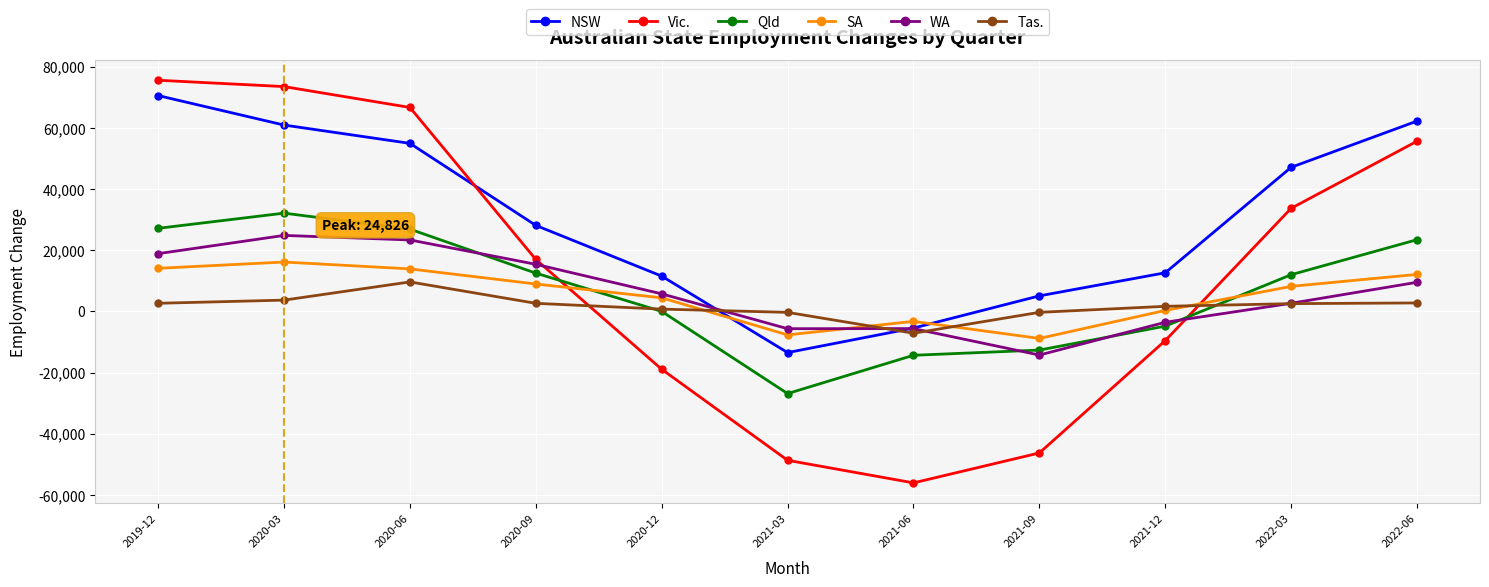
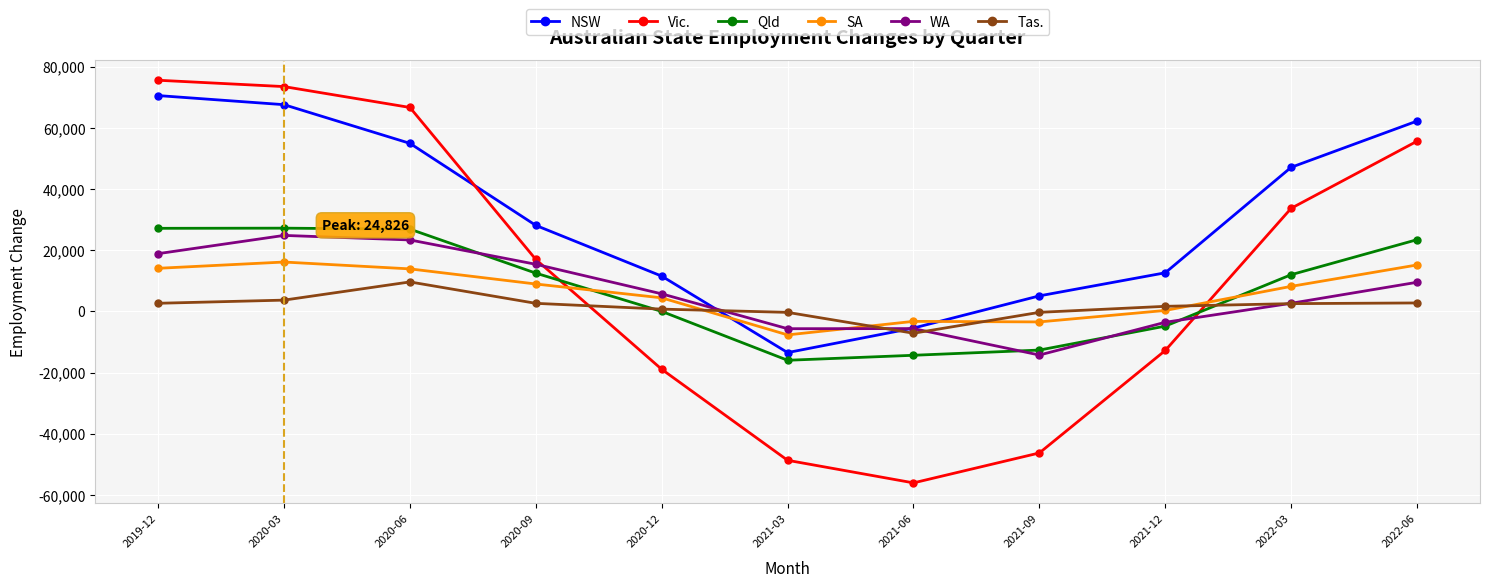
NSW, 2020-03: 61,000 -> 68,000
Qld, 2020-03: 32,000 -> 27,000
Qld, 2021-03: -27,000 -> -16,000
SA, 2021-09: -9,000 -> -3,000
Vic., 2021-12: -10,000 -> -13,000
SA, 2022-06: 12,000 -> 15,000
